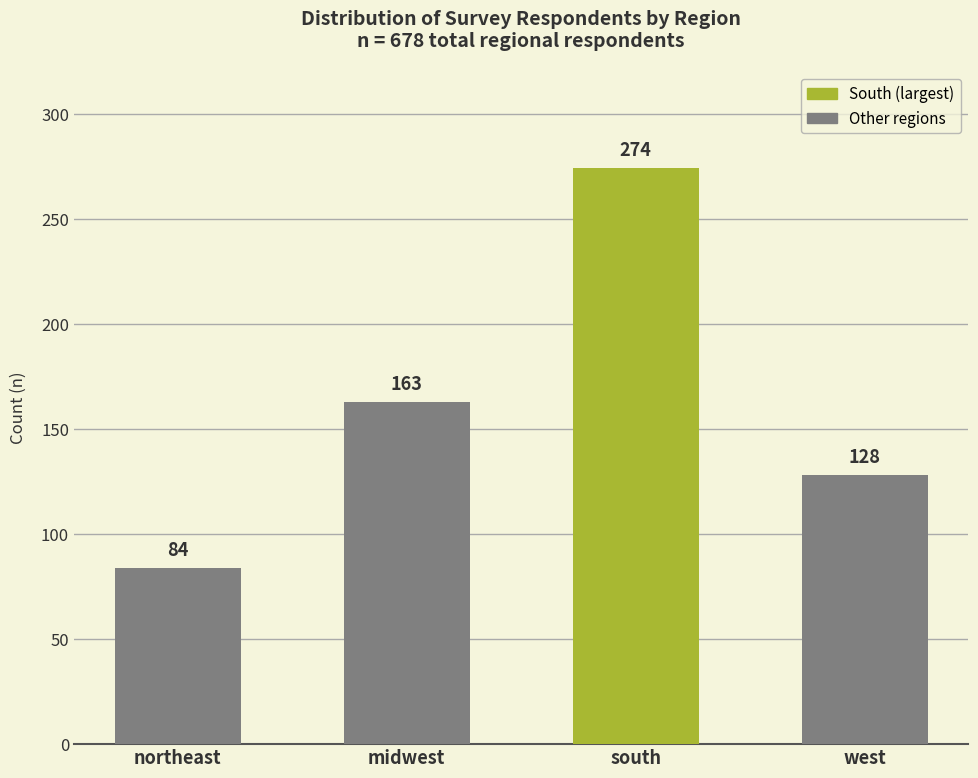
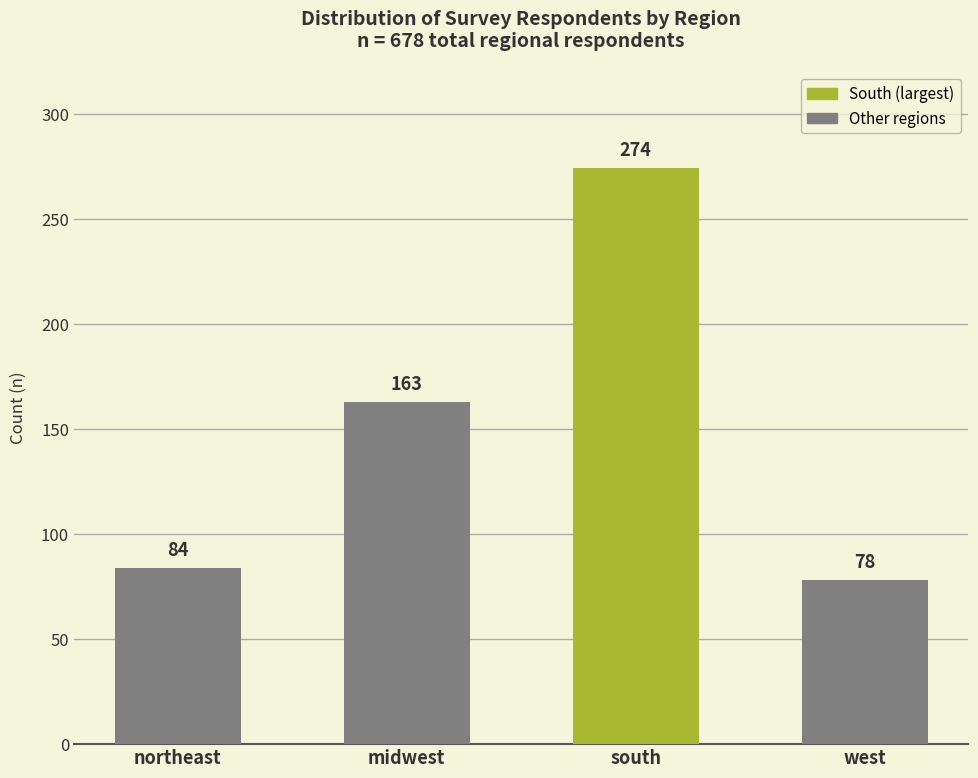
west: 128 -> 78
